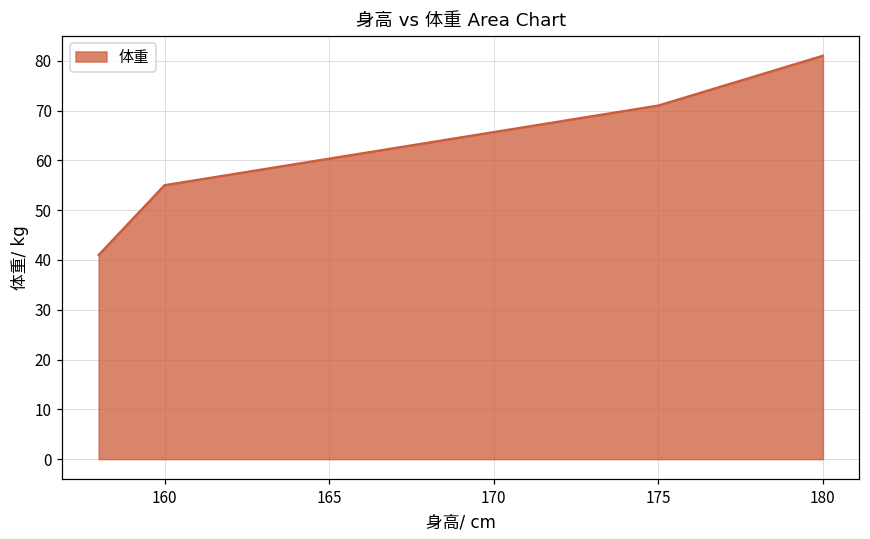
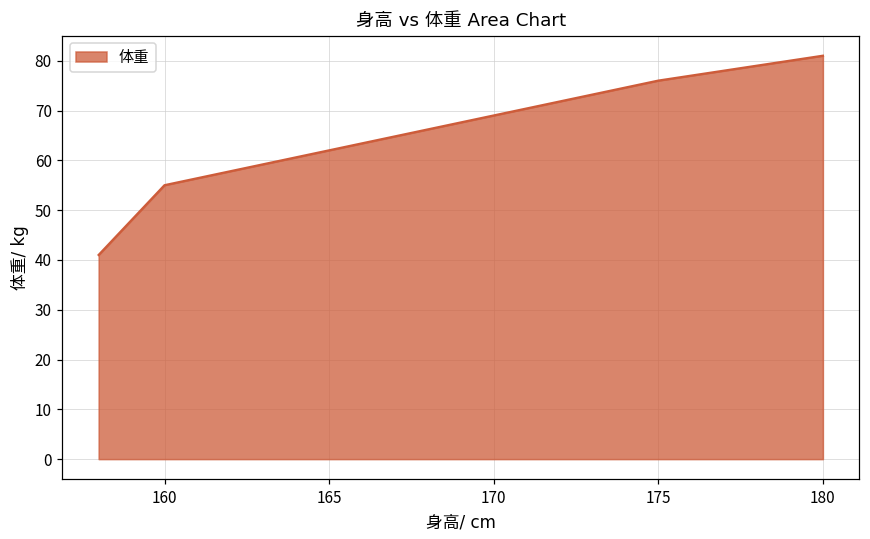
175: 71 -> 76
